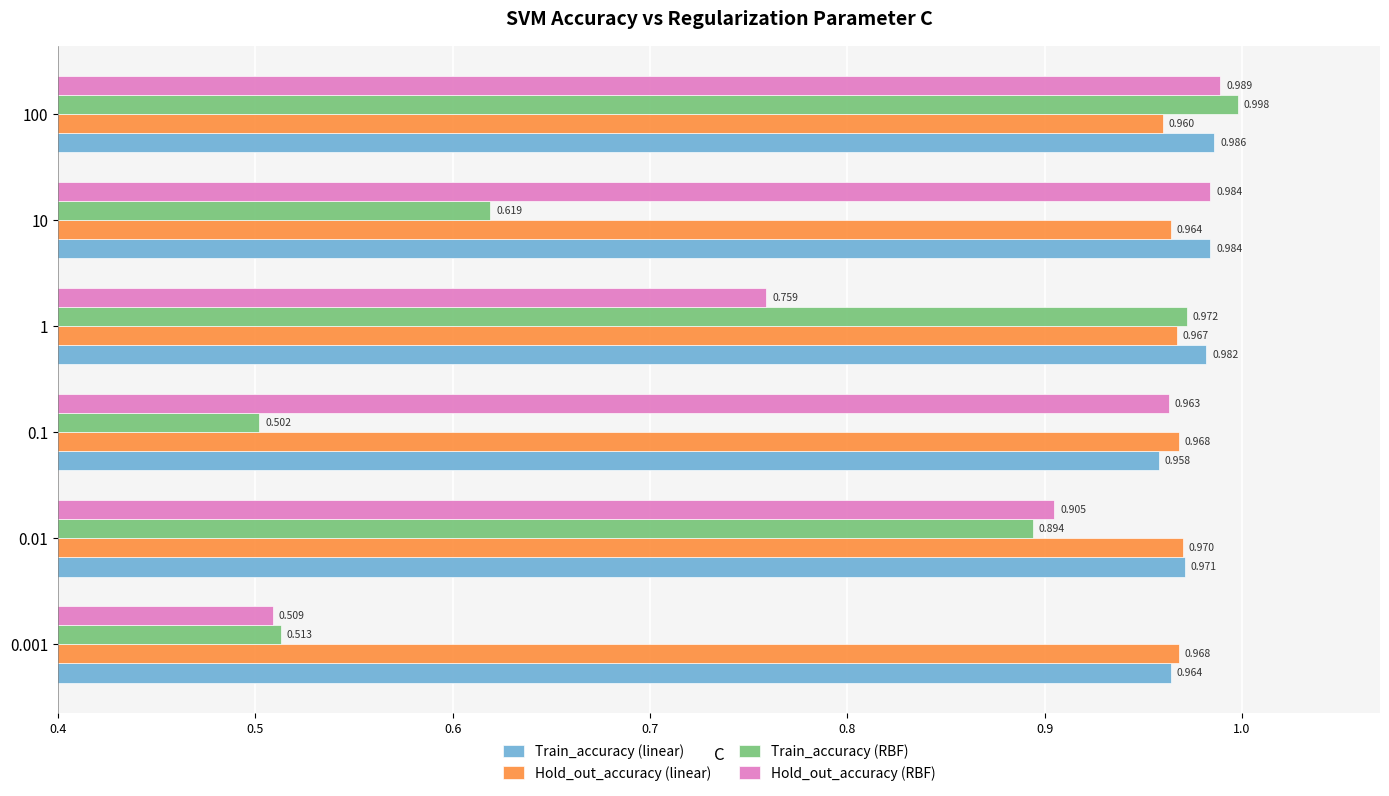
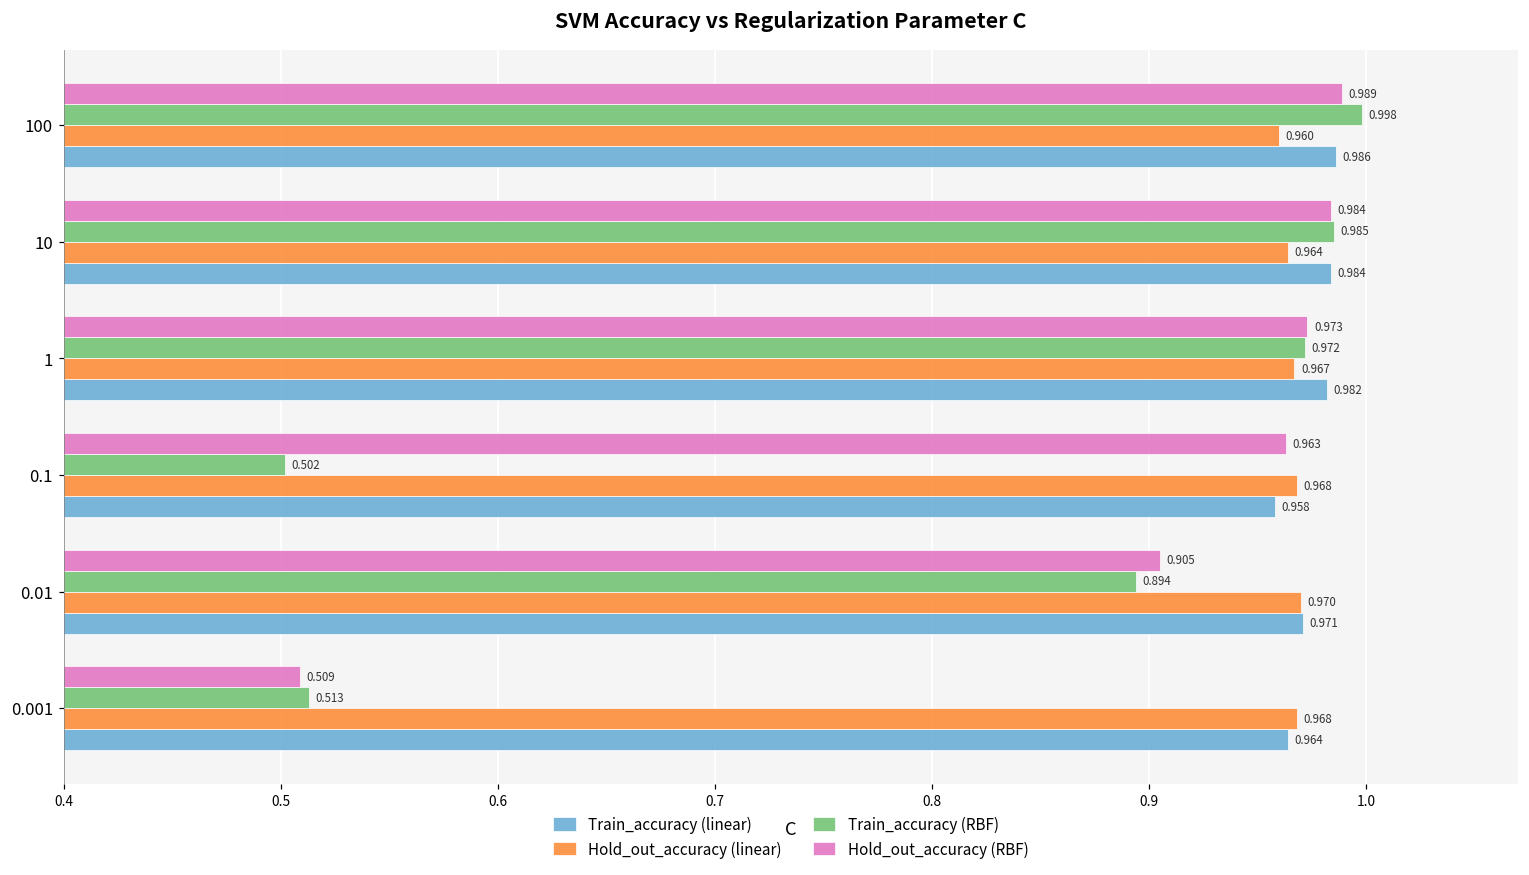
Train_accuracy (RBF), 10: 0.619 -> 0.985
Hold_out_accuracy (RBF), 1: 0.759 -> 0.973
